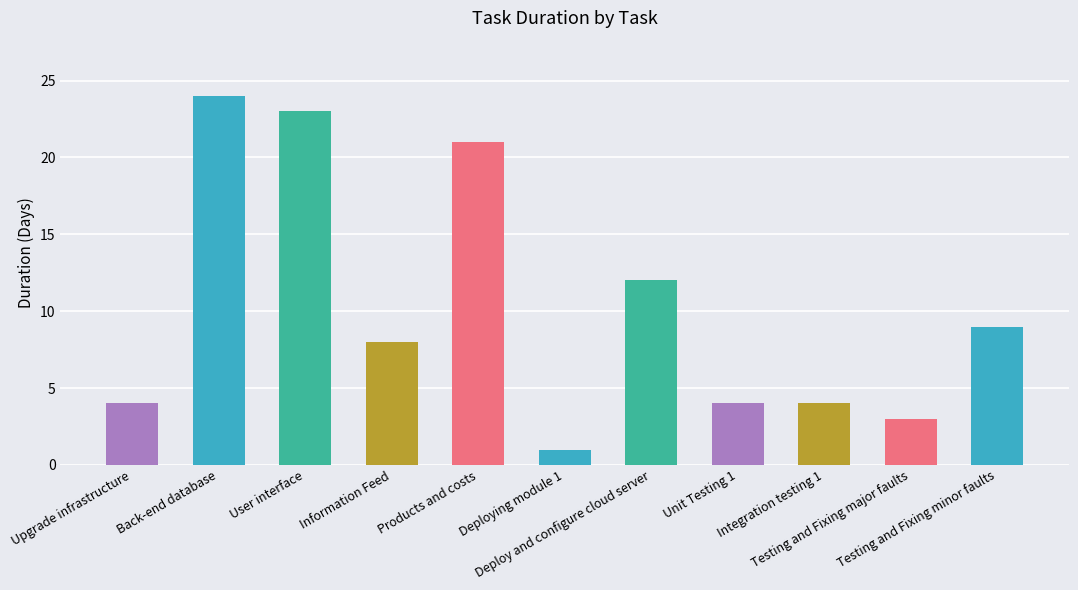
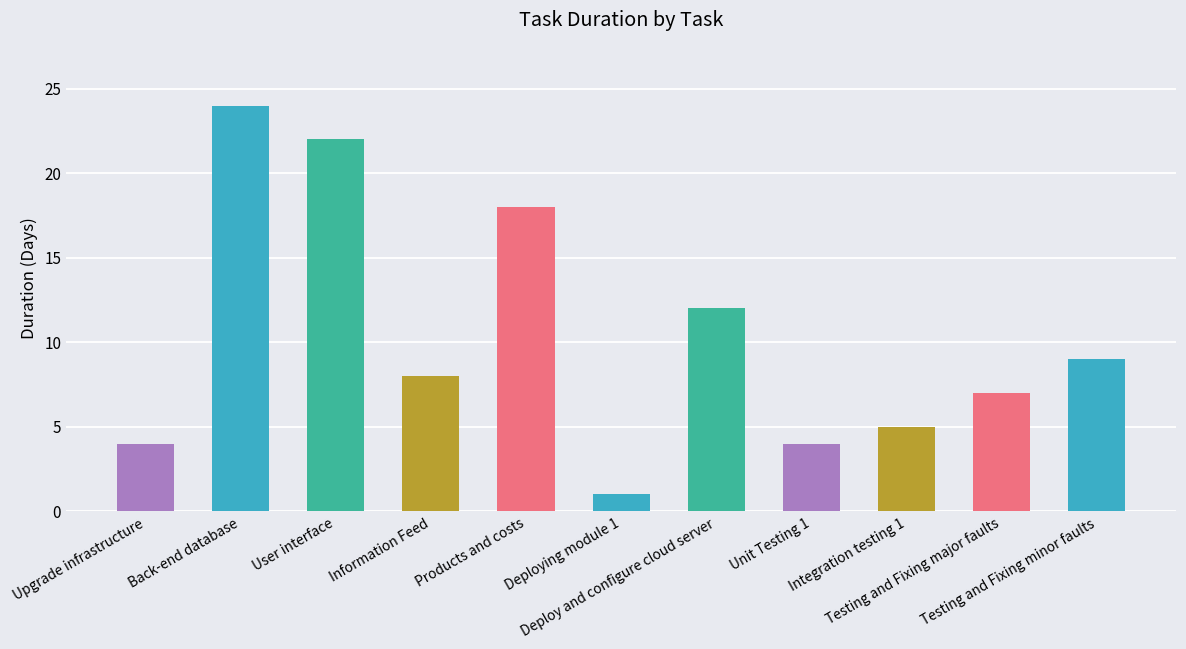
User interface: 23 -> 22
Products and costs: 21 -> 18
Integration testing 1: 4 -> 5
Testing and Fixing major faults: 3 -> 7
